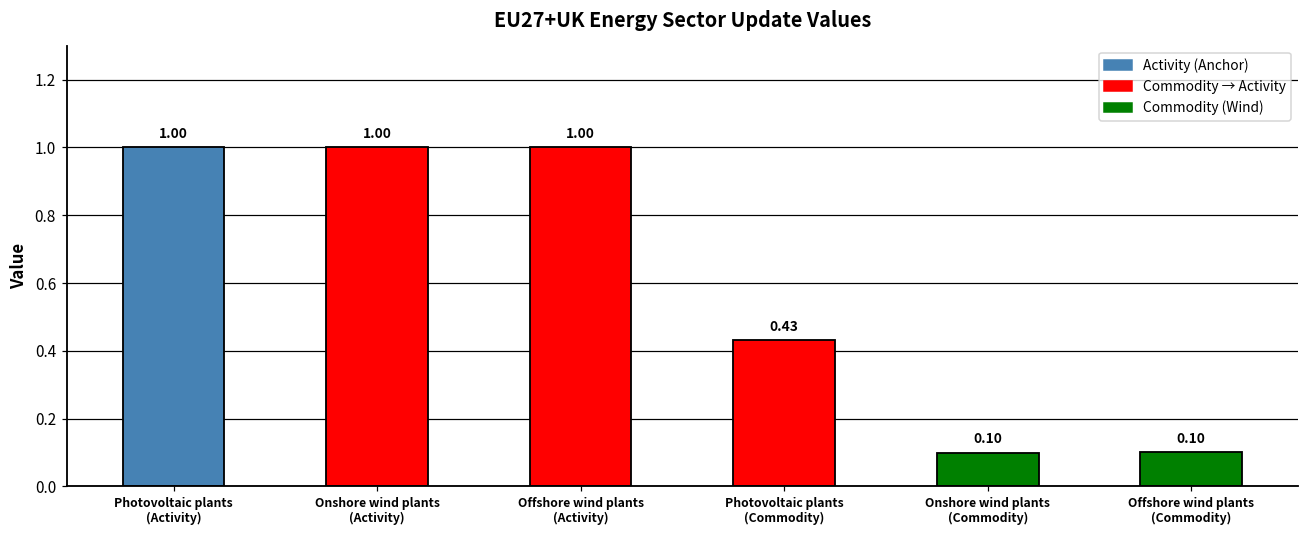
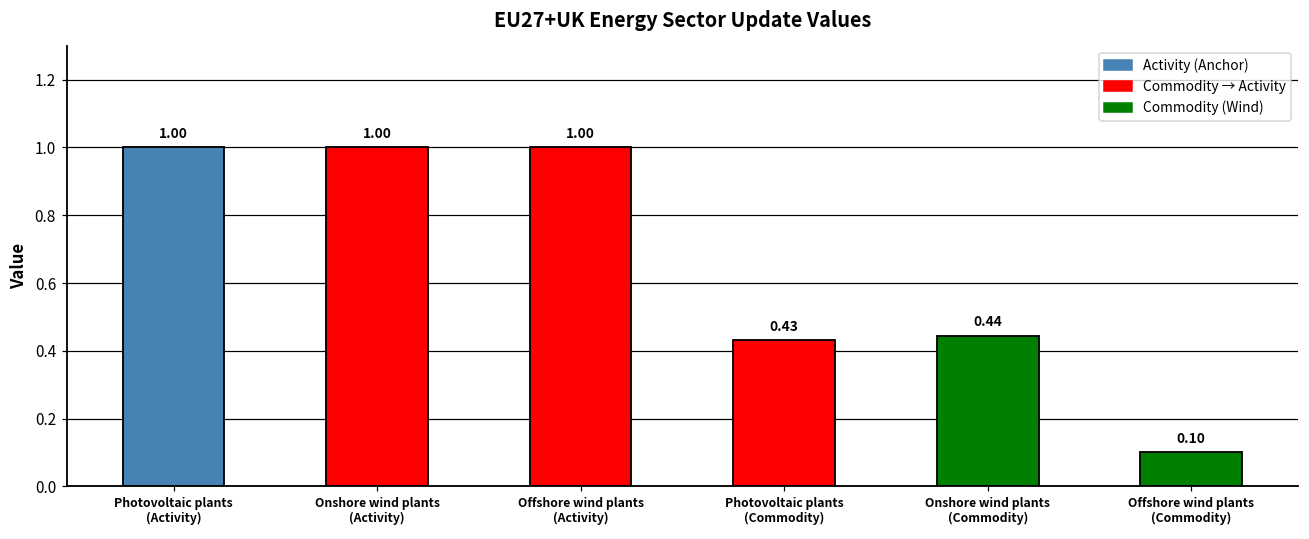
Onshore wind plants (Commodity): 0.10 -> 0.44
